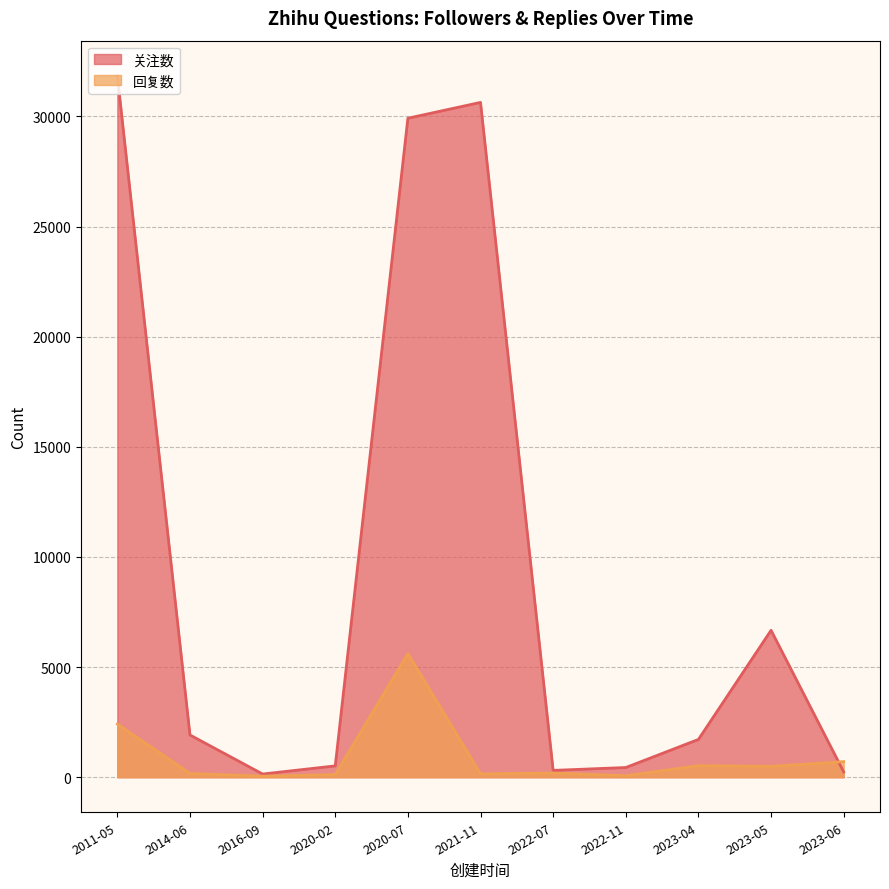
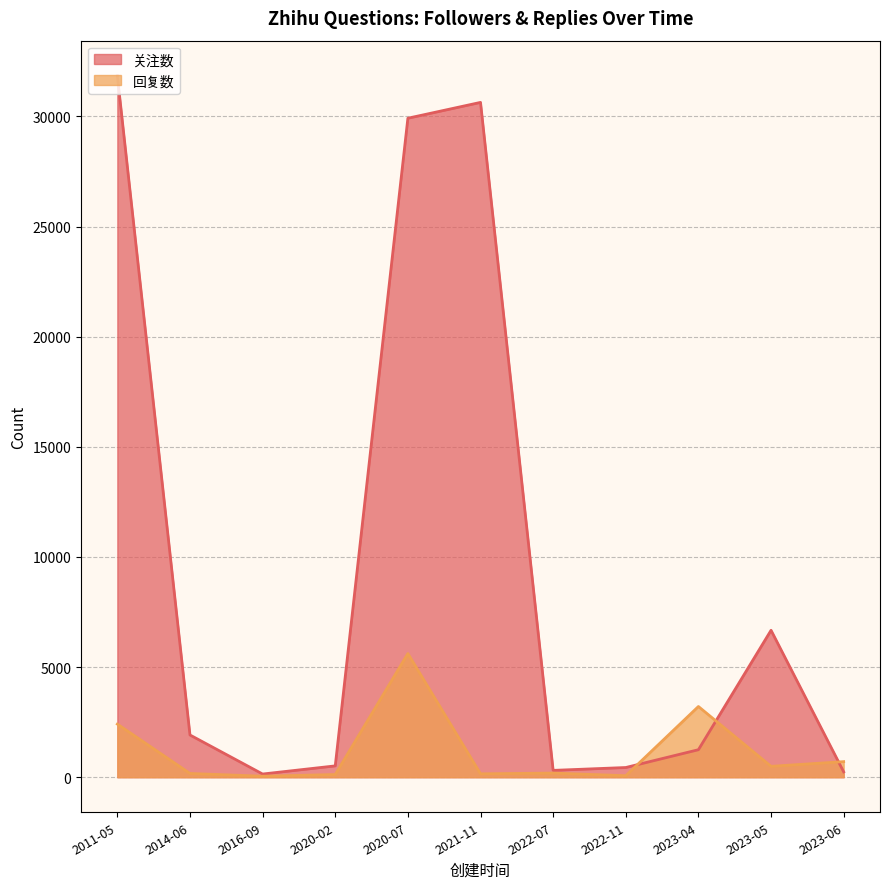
关注数, 2023-04: 1700 -> 1200
回复数, 2023-04: 500 -> 3200
